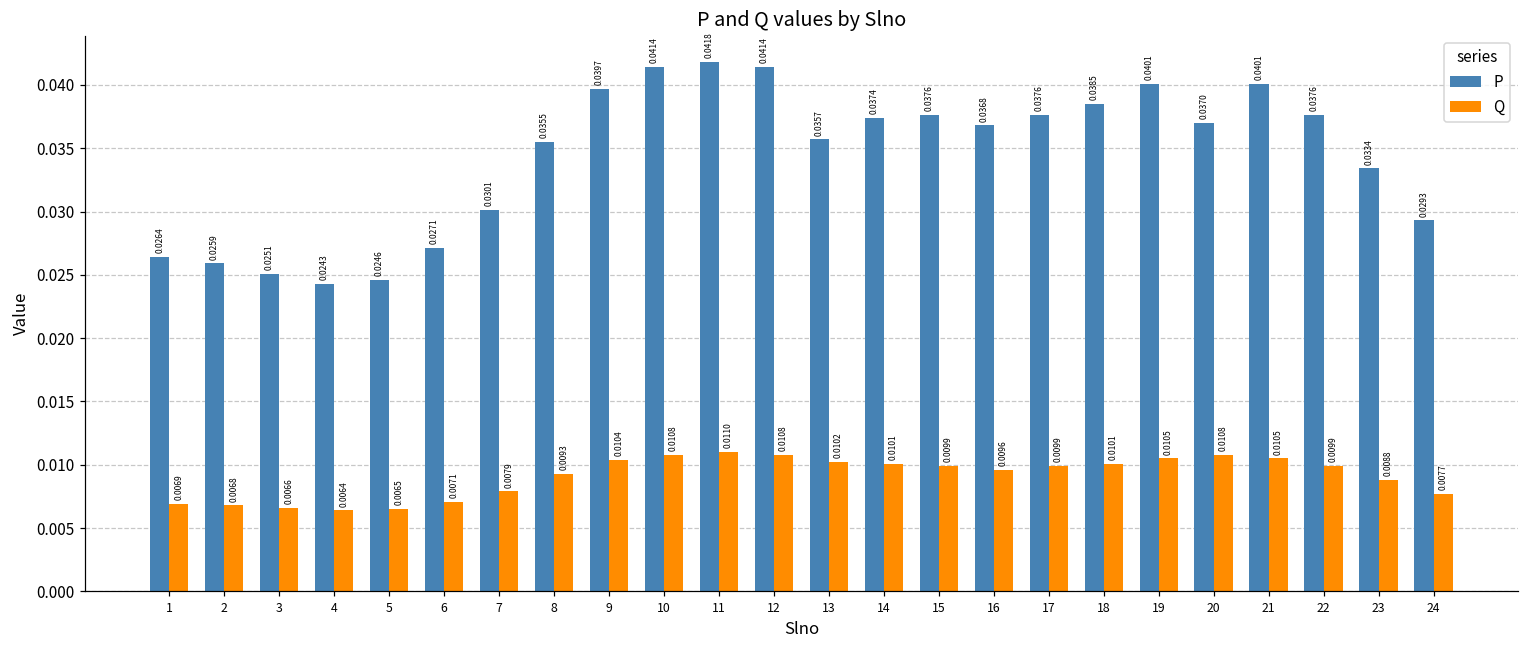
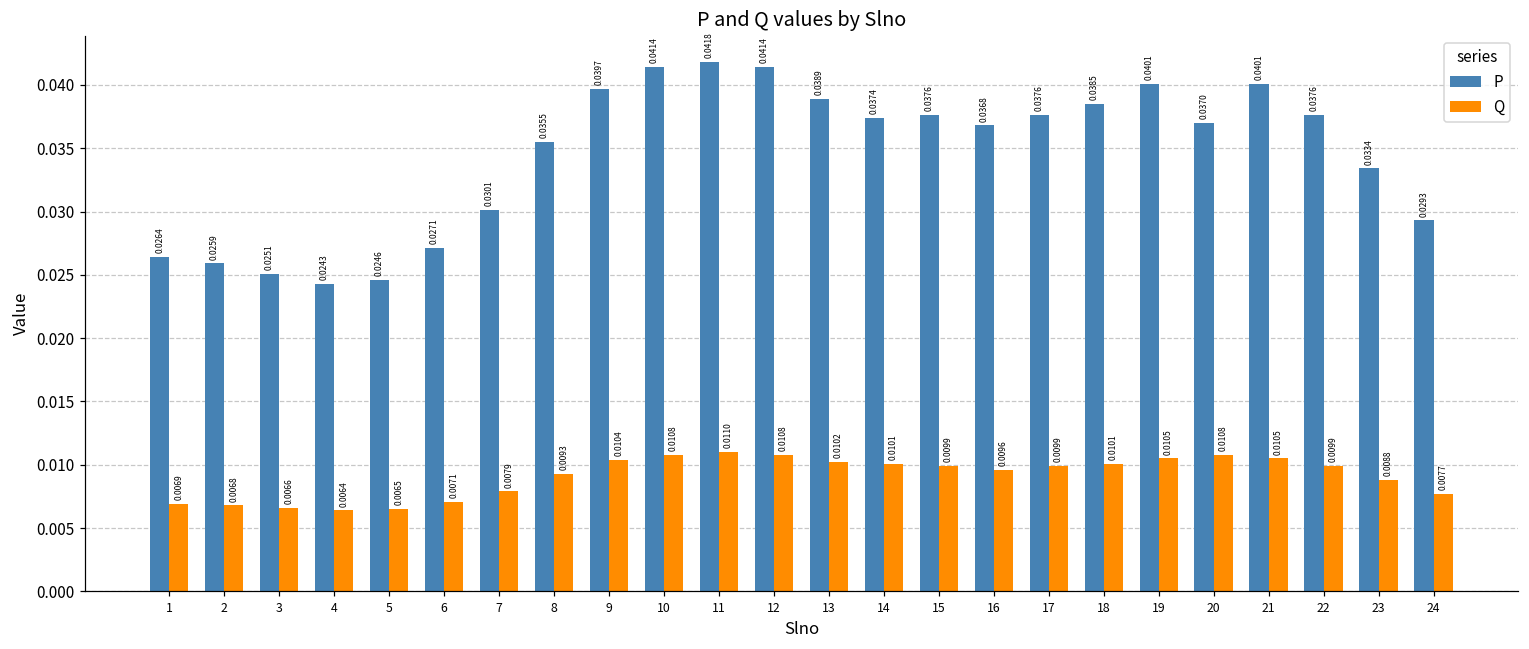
P, 13: 0.0357 -> 0.0389
